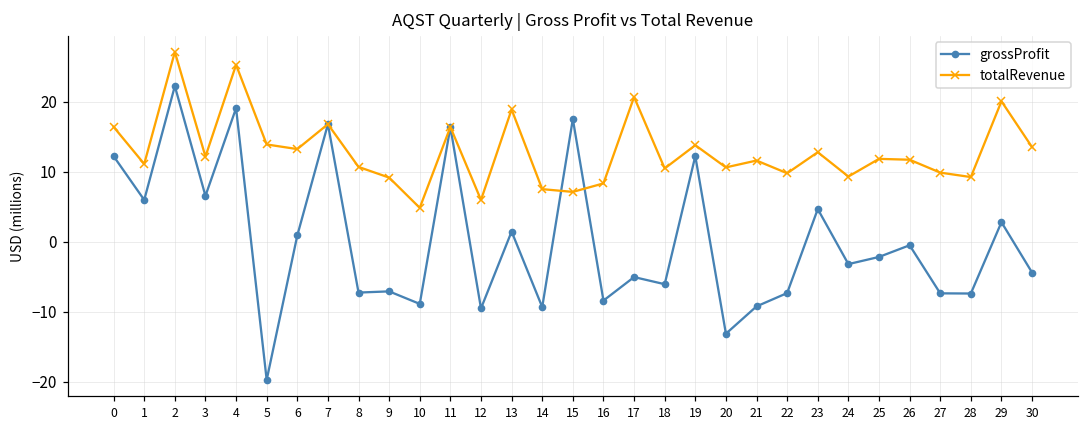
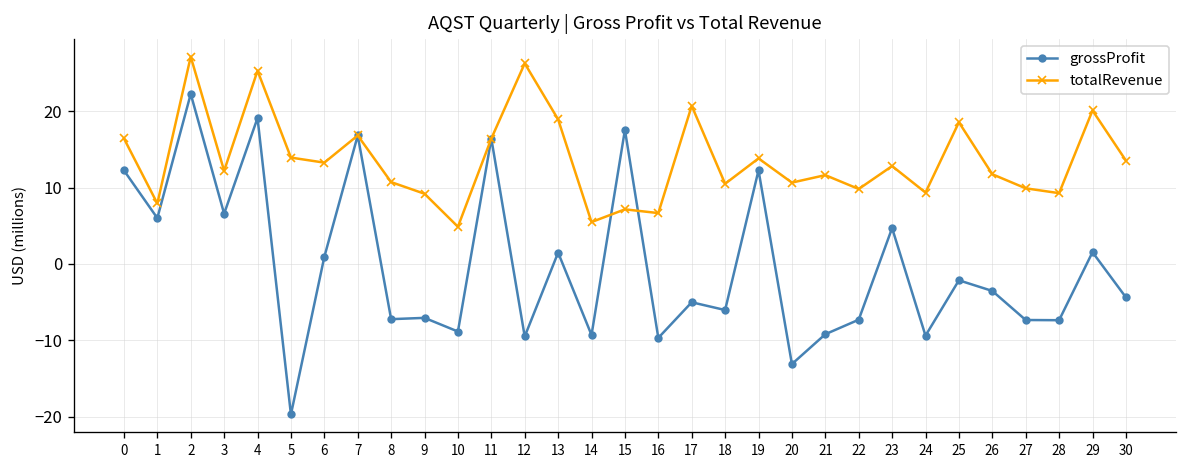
totalRevenue, 1: 11 -> 8
totalRevenue, 12: 6 -> 26
totalRevenue, 14: 8 -> 5
grossProfit, 16: -8 -> -10
totalRevenue, 16: 8 -> 7
grossProfit, 24: -3 -> -9
totalRevenue, 25: 12 -> 19
grossProfit, 26: 0 -> -4
grossProfit, 29: 3 -> 2
